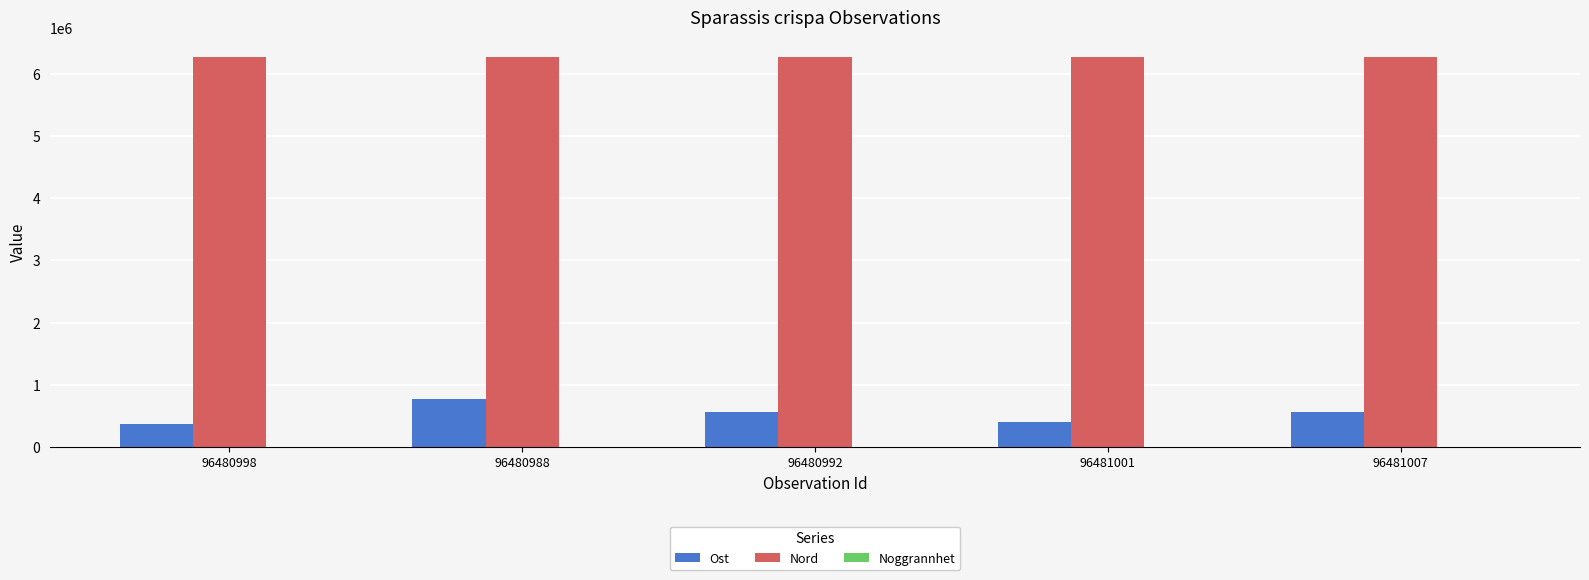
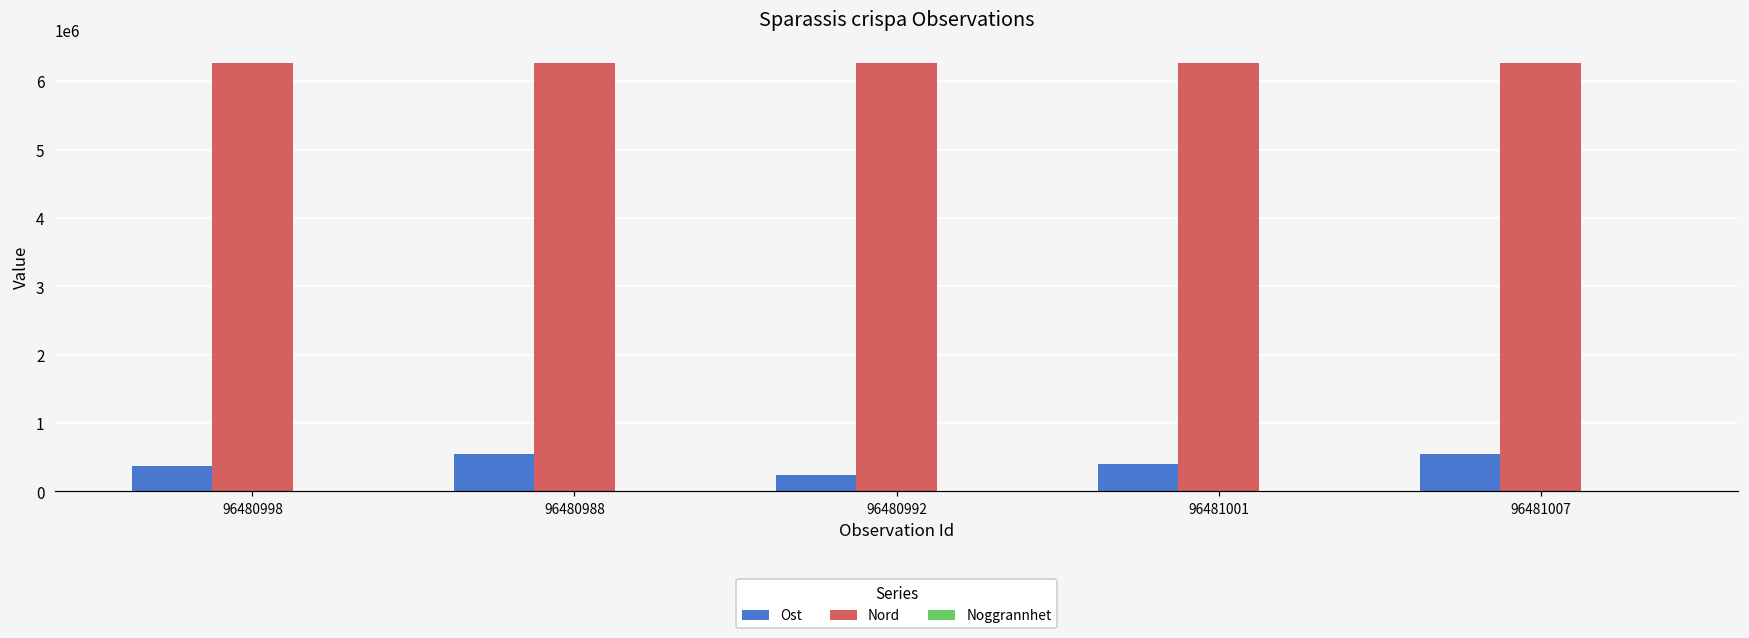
Ost, 96480988: 800000 -> 600000
Ost, 96480992: 600000 -> 200000
